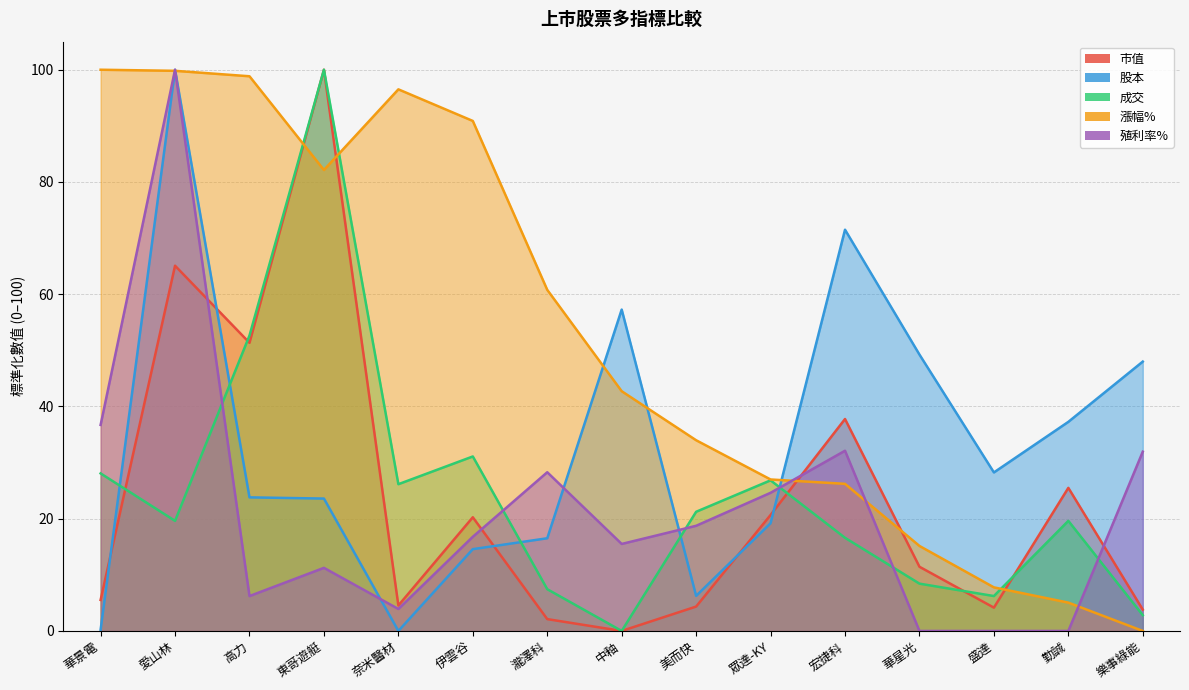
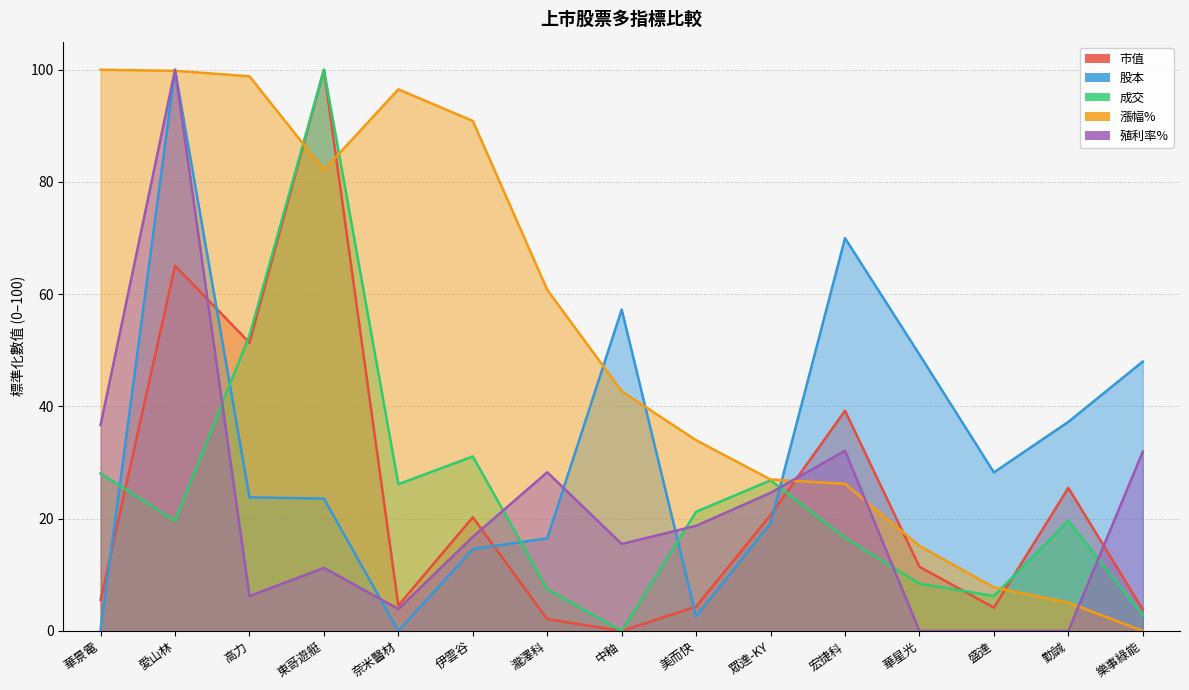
股本, 美而快: 6 -> 3
市值, 宏捷科: 38 -> 39
股本, 宏捷科: 71 -> 70
